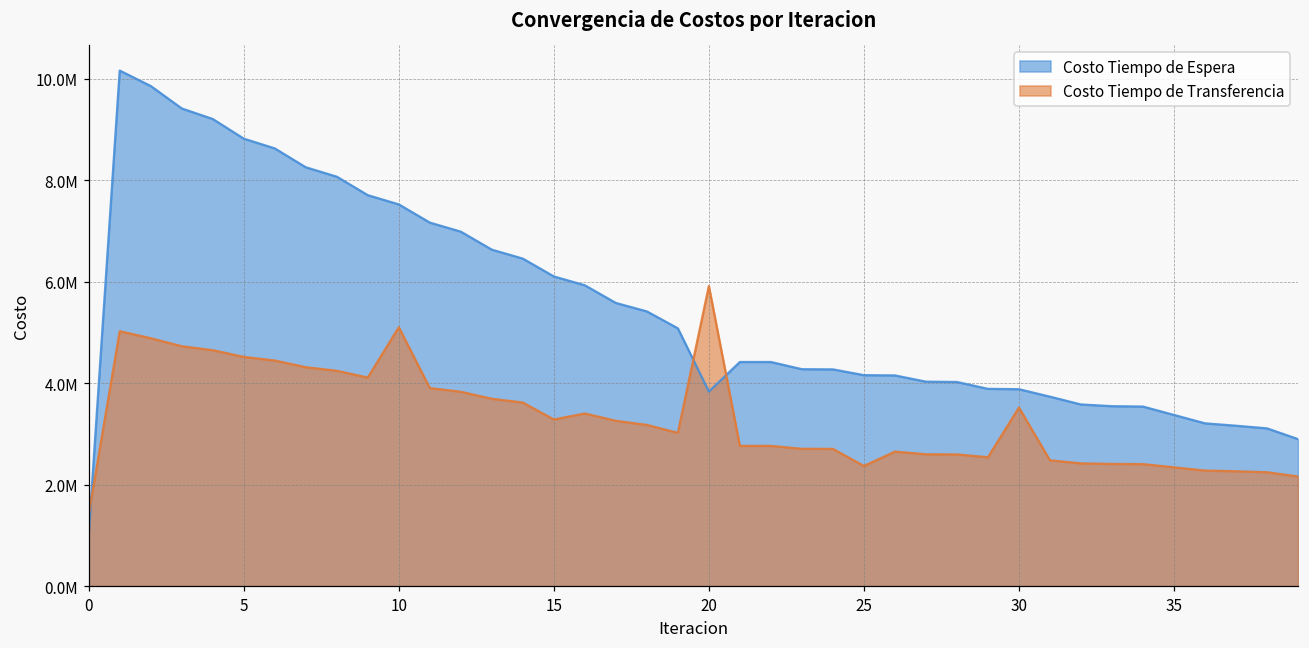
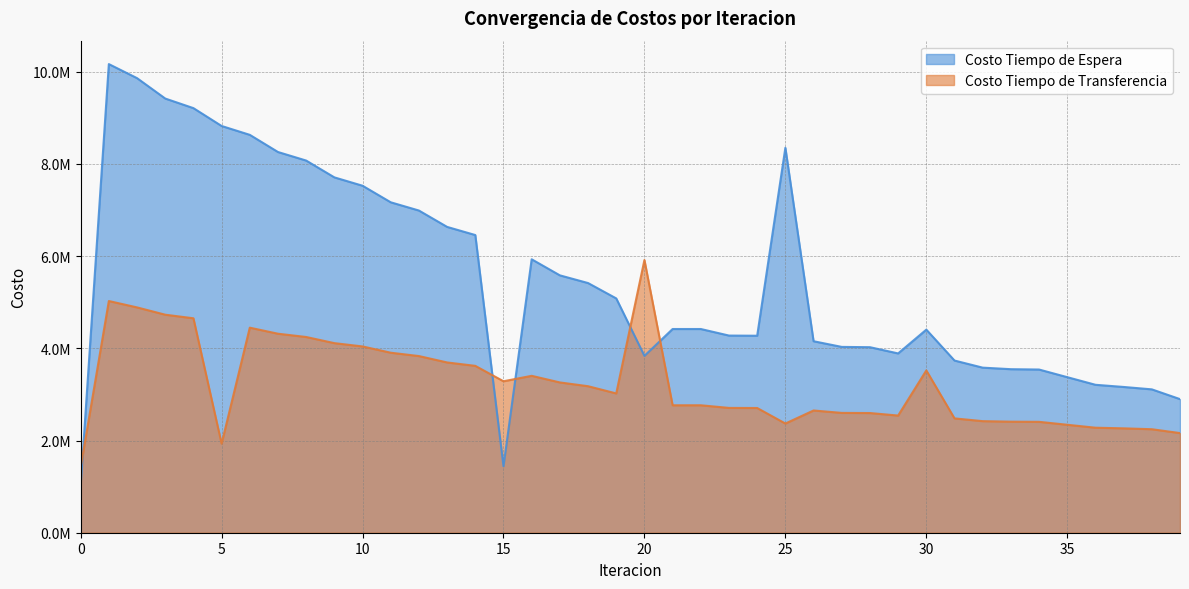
Costo Tiempo de Transferencia, 5: 4500000 -> 1900000
Costo Tiempo de Transferencia, 10: 5100000 -> 4000000
Costo Tiempo de Espera, 15: 6100000 -> 1400000
Costo Tiempo de Espera, 25: 4200000 -> 8300000
Costo Tiempo de Espera, 30: 3900000 -> 4400000
